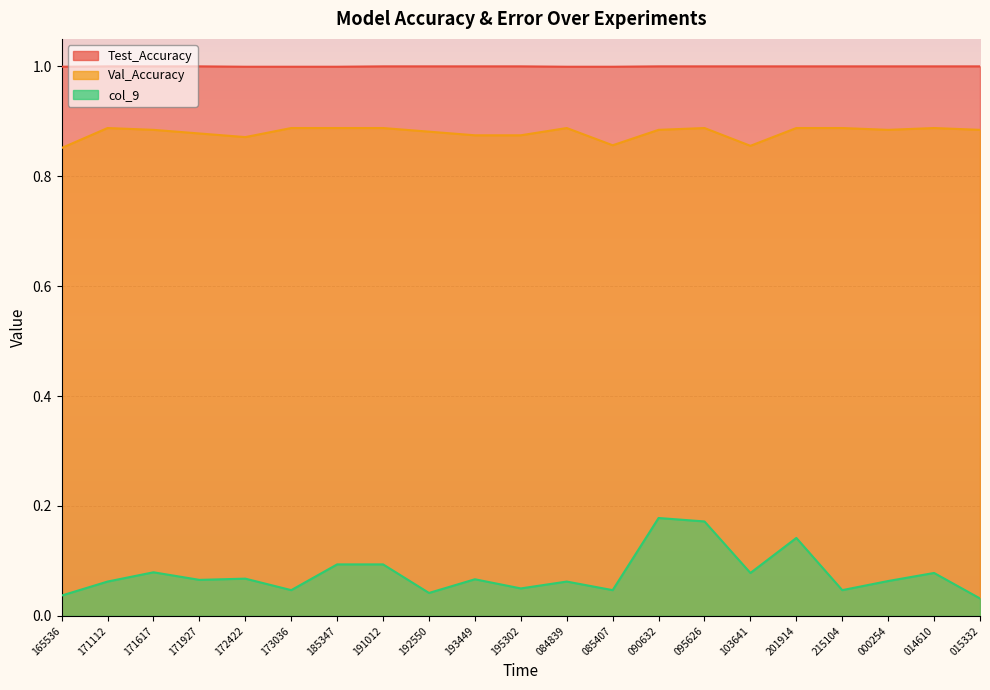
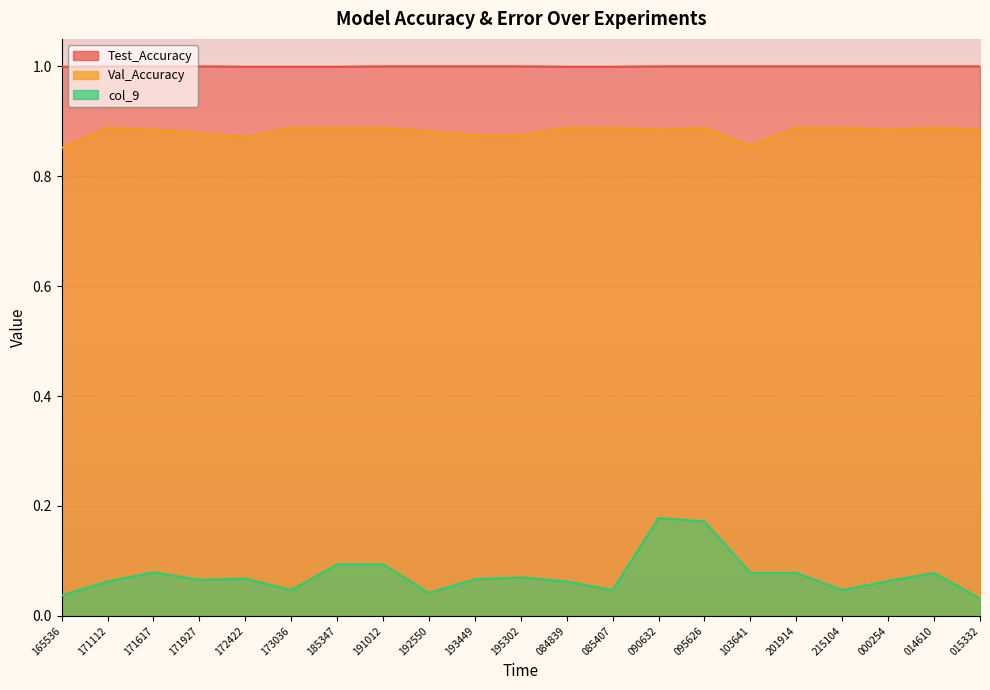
col_9, 195302: 0.05 -> 0.07
Val_Accuracy, 085407: 0.86 -> 0.89
col_9, 201914: 0.14 -> 0.08
